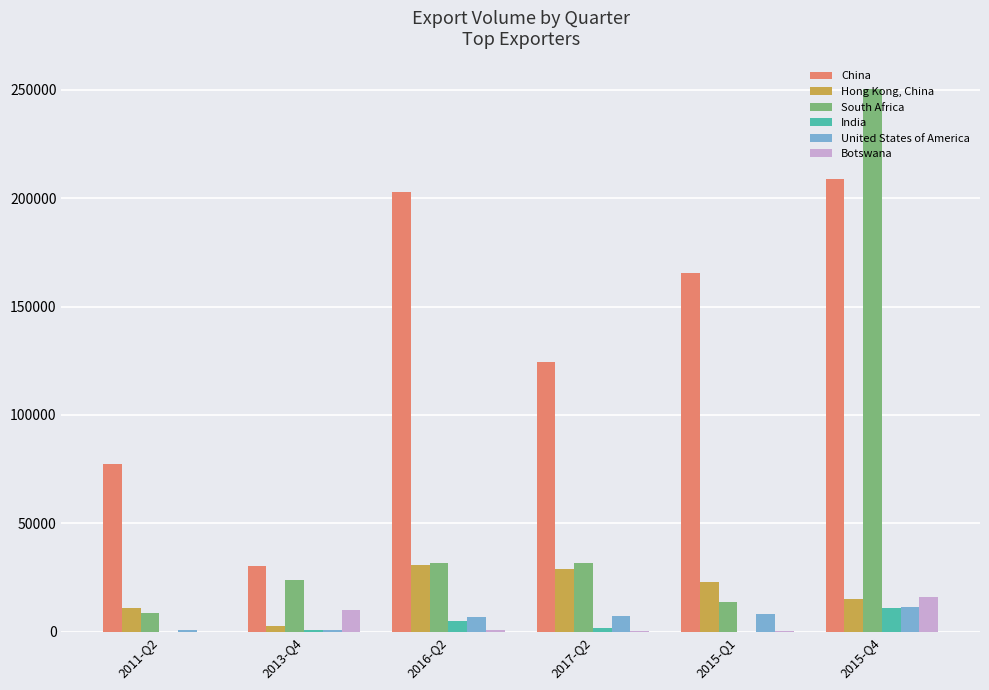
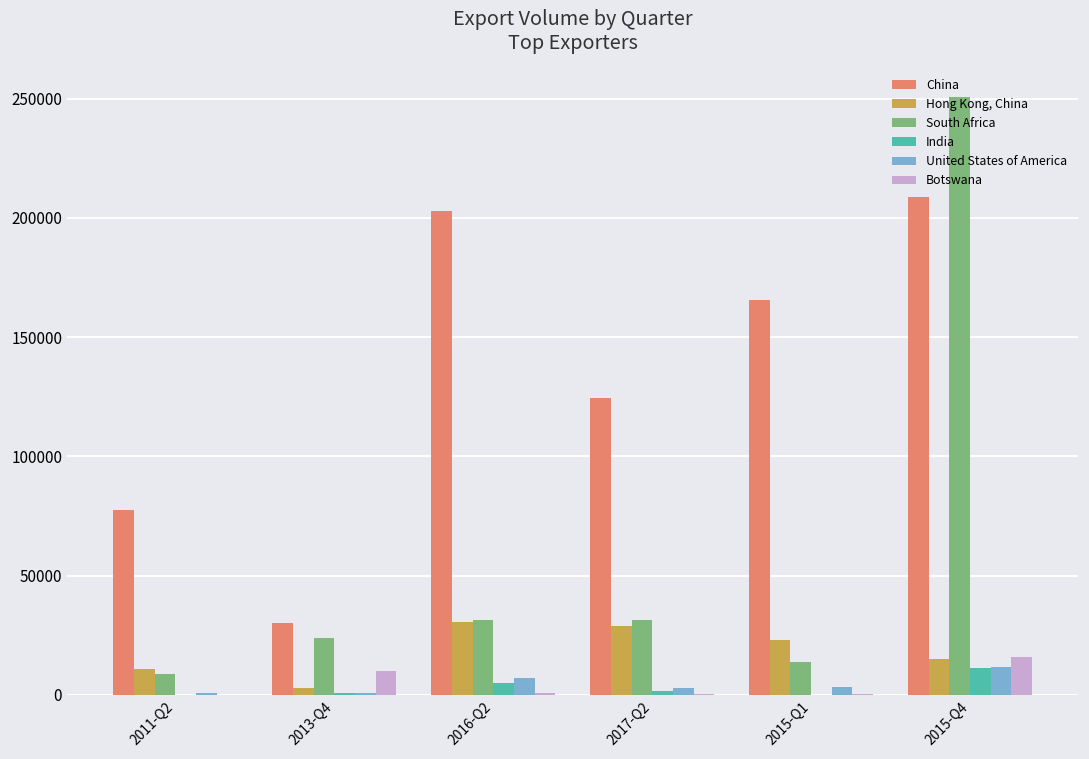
United States of America, 2017-Q2: 7000 -> 3000
United States of America, 2015-Q1: 8000 -> 3000
